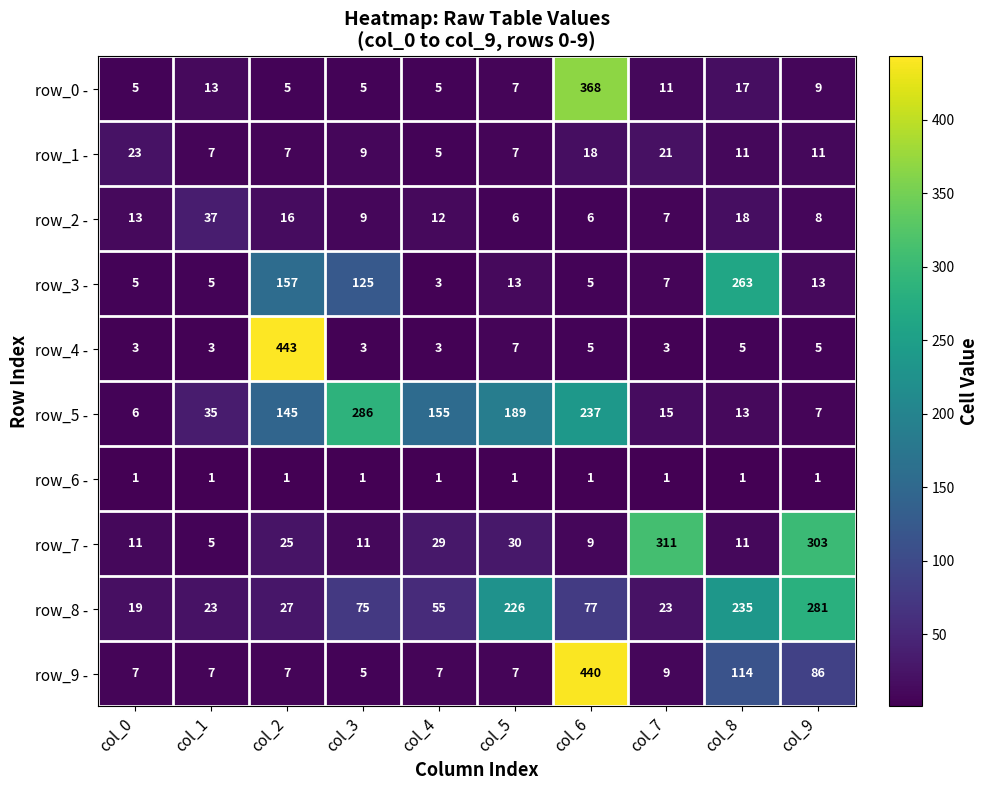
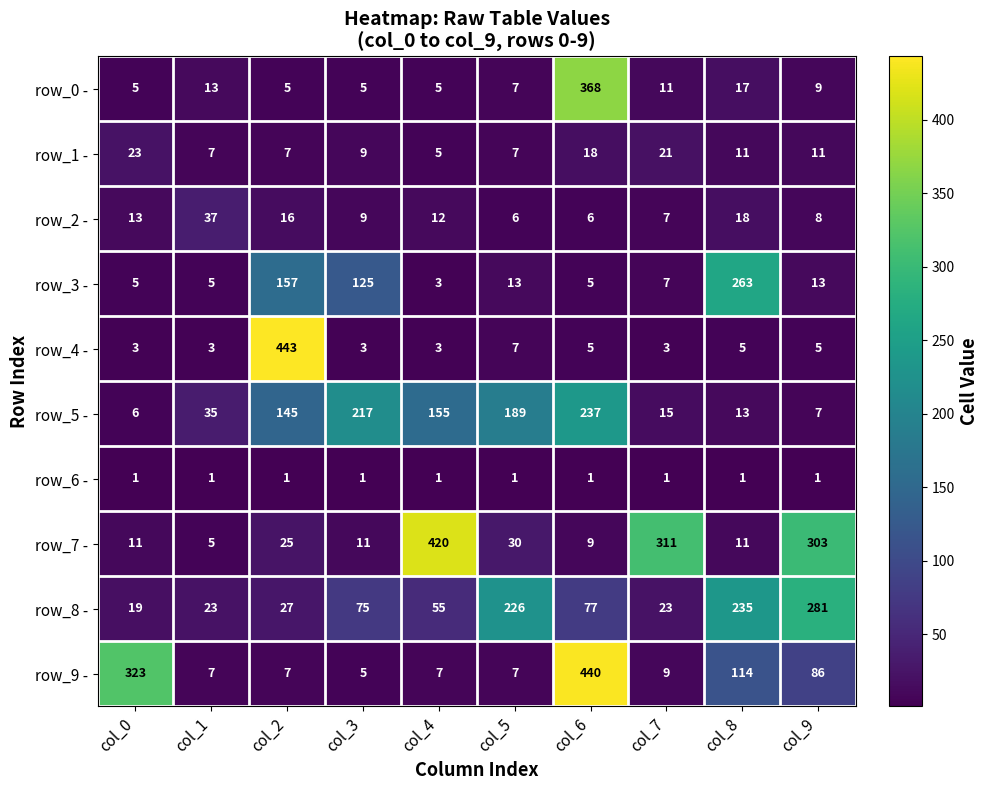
row_5 -, col_3: 286 -> 217
row_7 -, col_4: 29 -> 420
row_9 -, col_0: 7 -> 323
